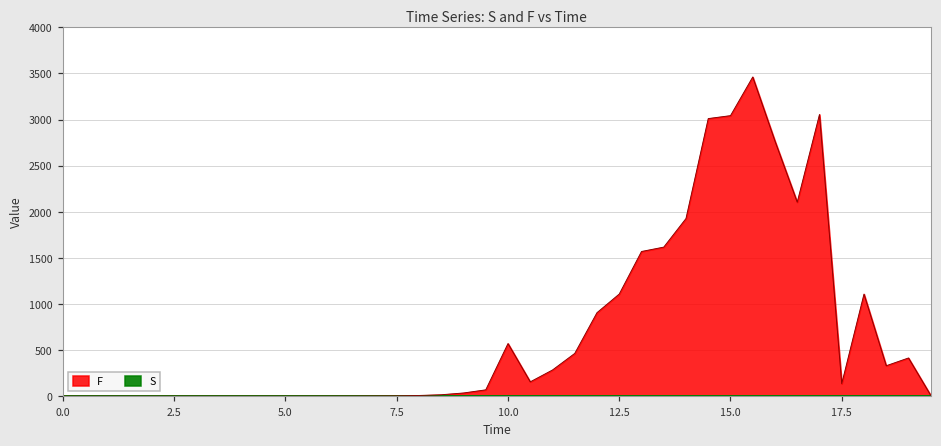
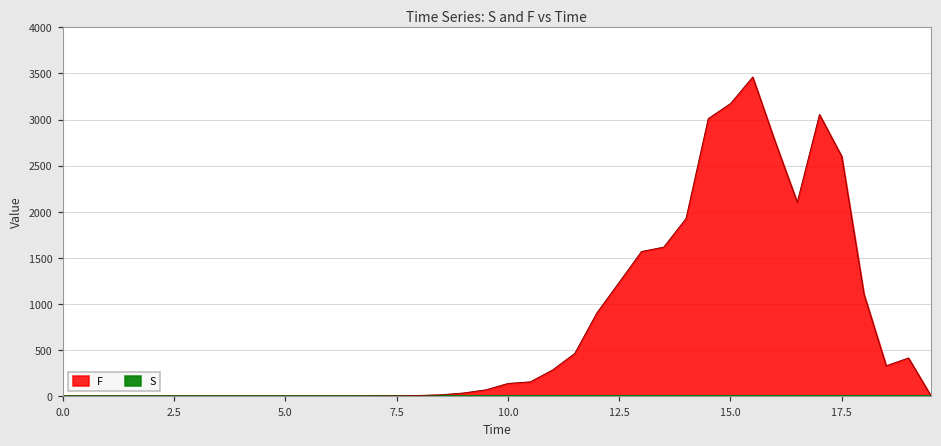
F, 10.0: 600 -> 100
F, 12.5: 1100 -> 1200
F, 15.0: 3000 -> 3200
F, 17.5: 100 -> 2600
